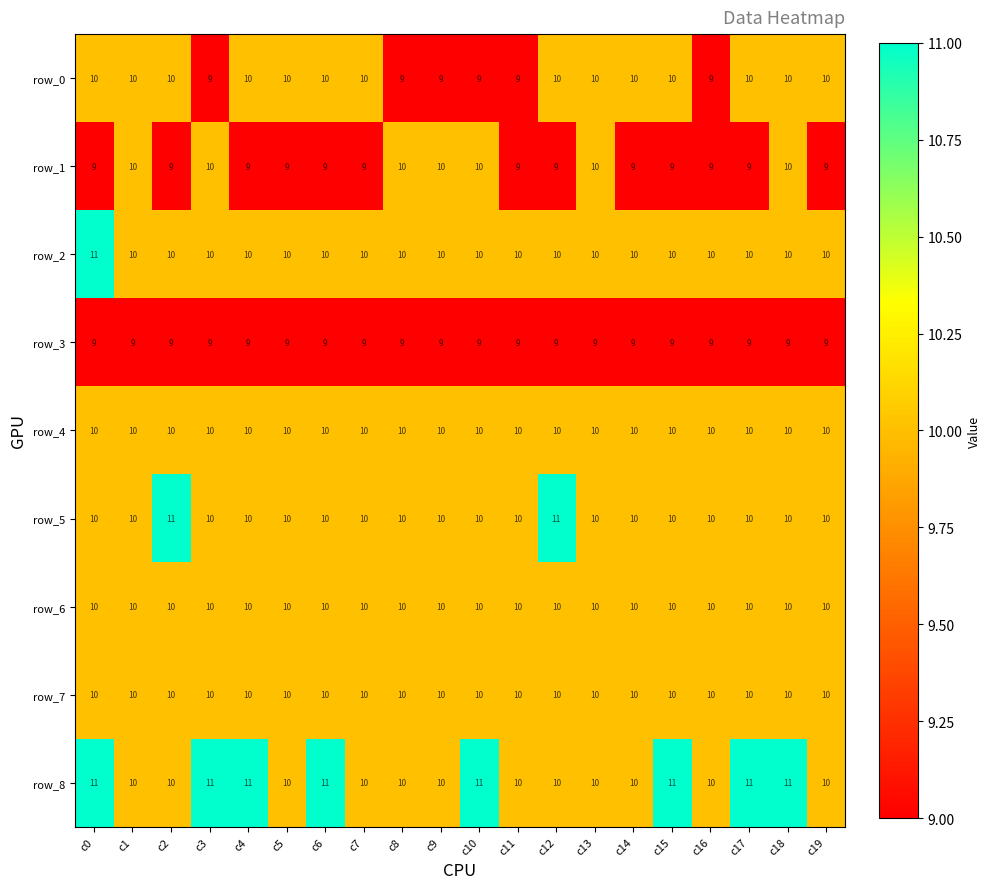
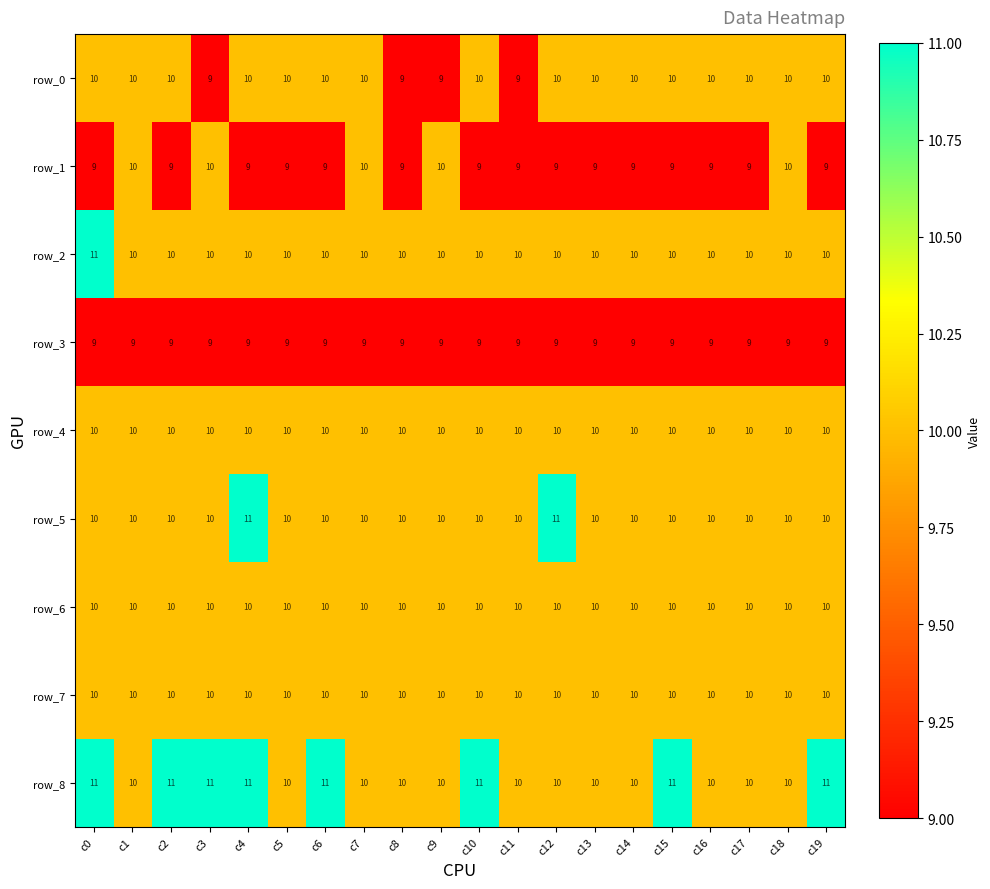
row_0, c10: 9 -> 10
row_0, c16: 9 -> 10
row_1, c7: 9 -> 10
row_1, c8: 10 -> 9
row_1, c10: 10 -> 9
row_1, c13: 10 -> 9
row_5, c2: 11 -> 10
row_5, c4: 10 -> 11
row_8, c2: 10 -> 11
row_8, c17: 11 -> 10
row_8, c18: 11 -> 10
row_8, c19: 10 -> 11
